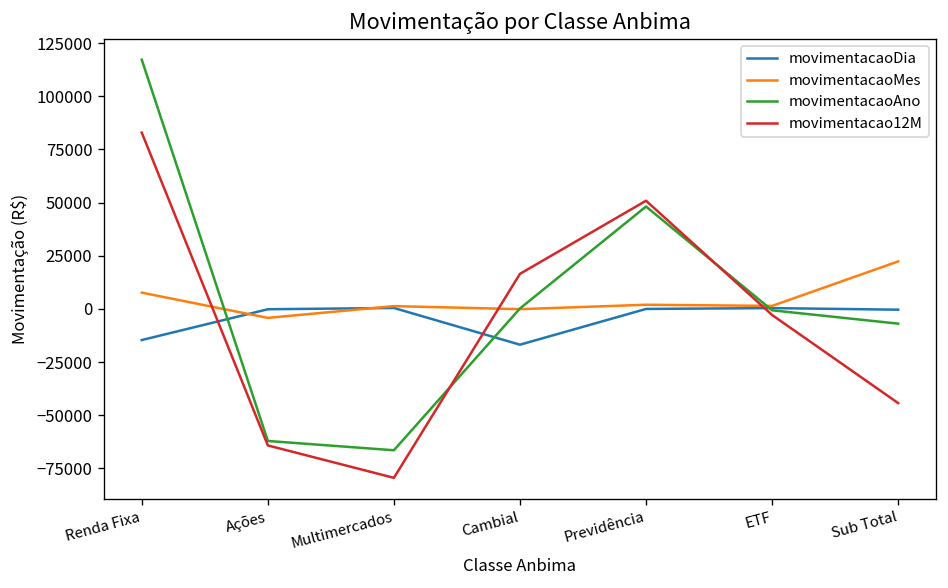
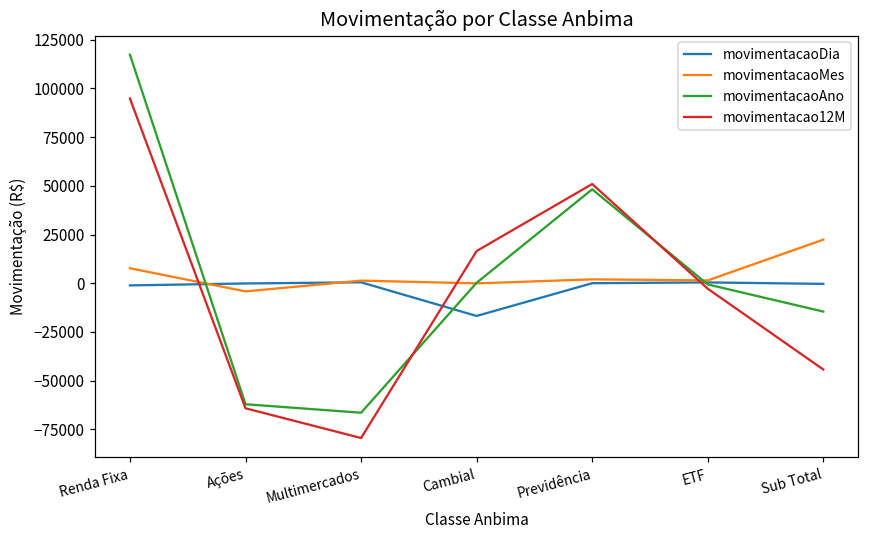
movimentacaoDia, Renda Fixa: -15000 -> -1000
movimentacao12M, Renda Fixa: 83000 -> 95000
movimentacaoAno, Sub Total: -7000 -> -15000
